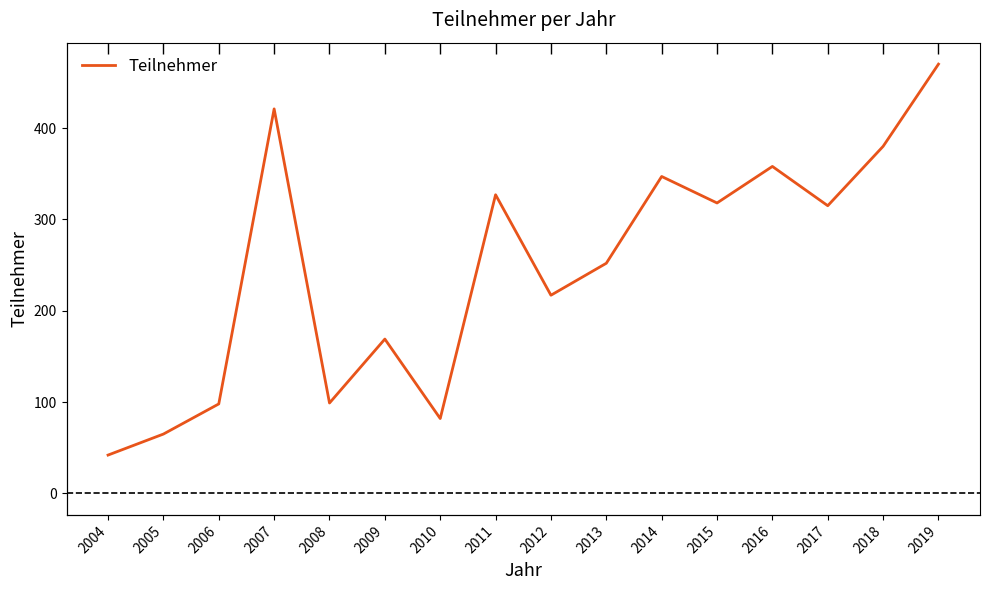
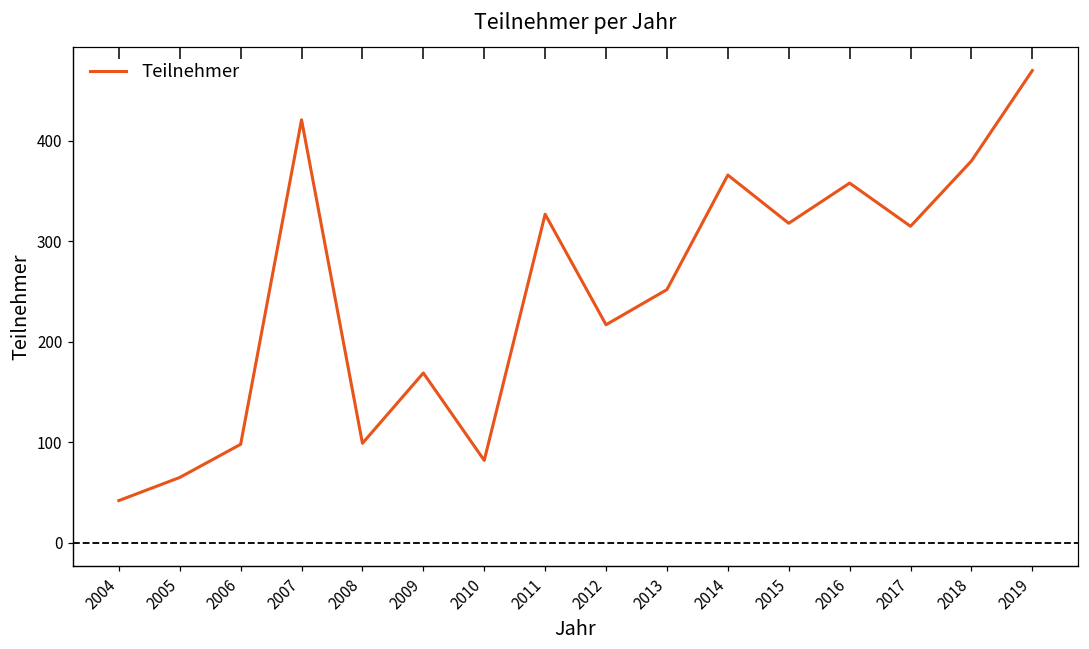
2014: 350 -> 370
